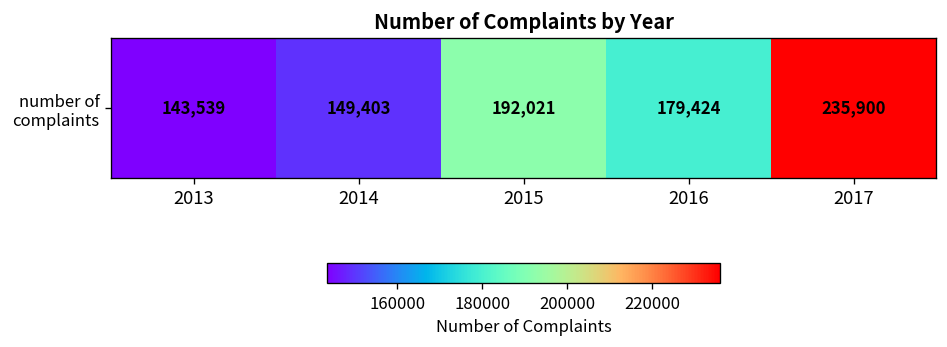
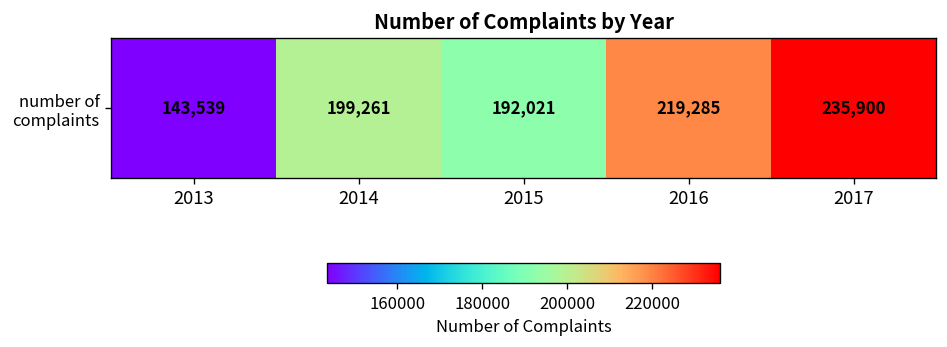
number of complaints, 2014: 149,403 -> 199,261
number of complaints, 2016: 179,424 -> 219,285
